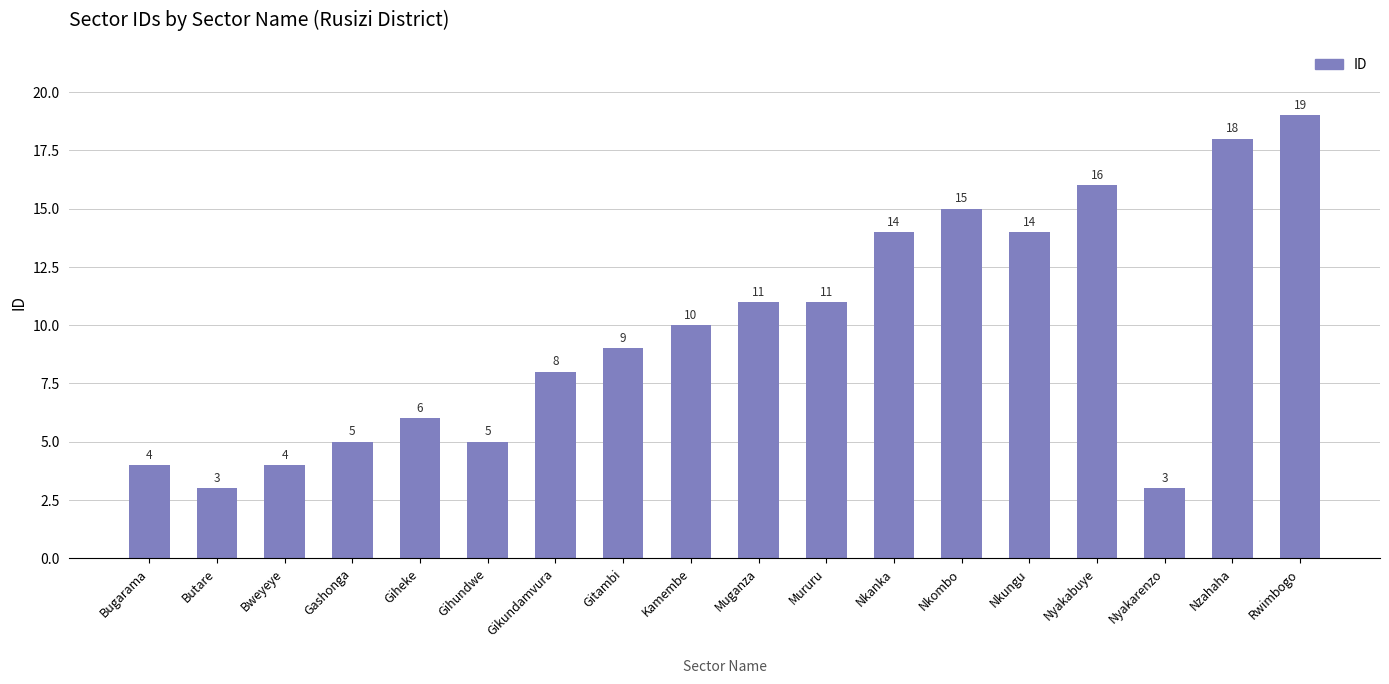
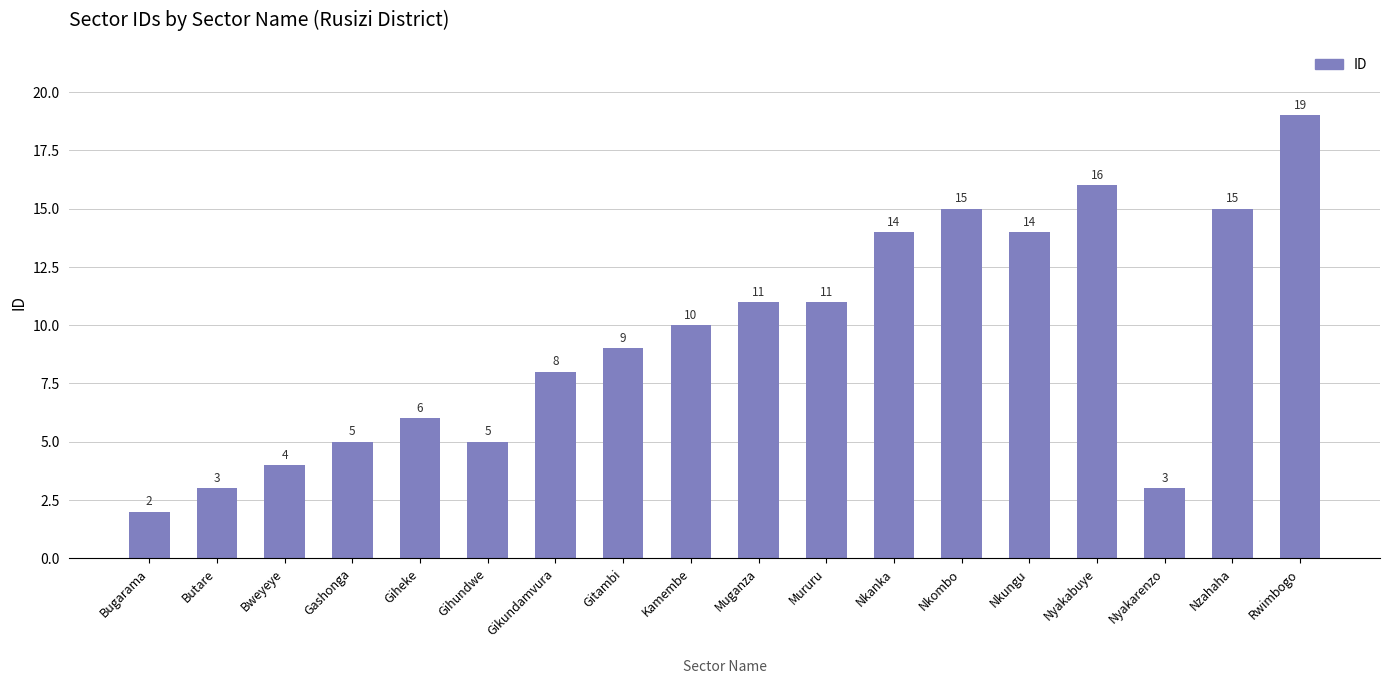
Bugarama: 4 -> 2
Nzahaha: 18 -> 15
